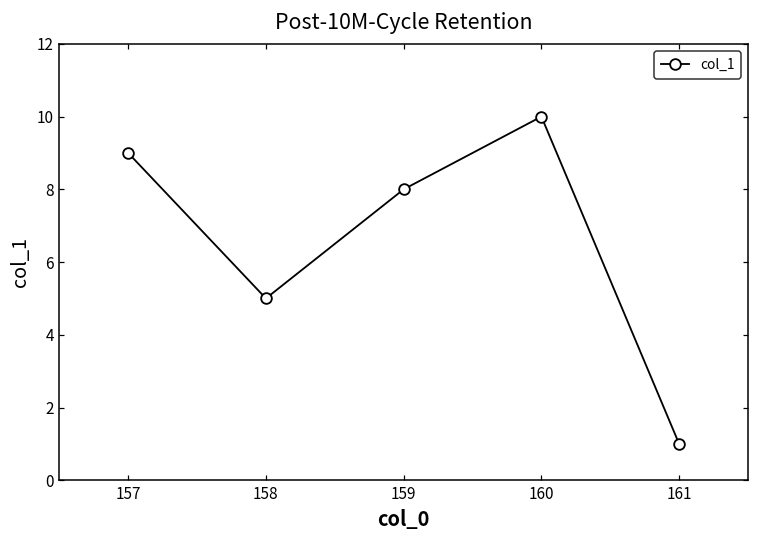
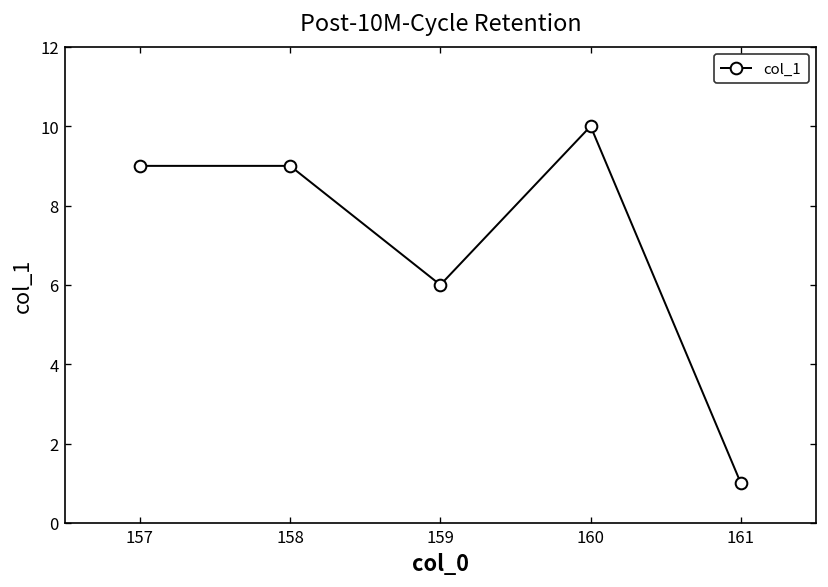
158: 5 -> 9
159: 8 -> 6
